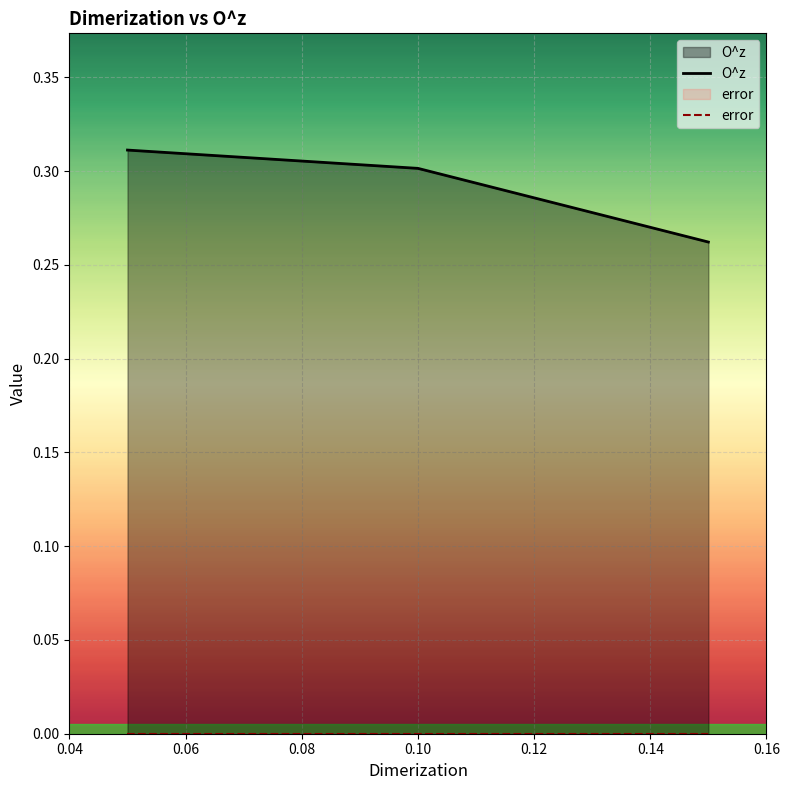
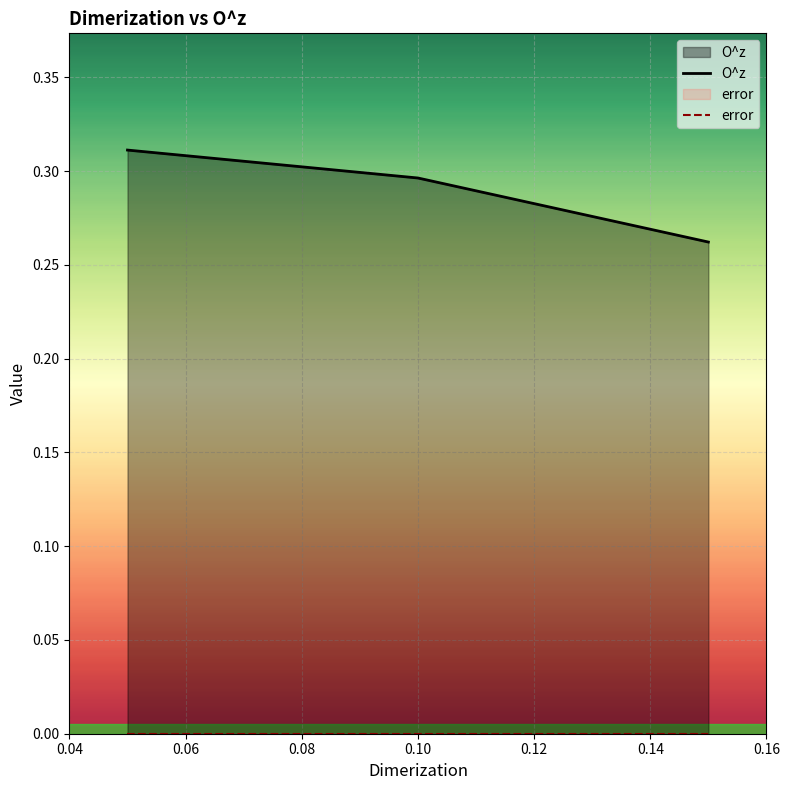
O^z, 0.10: 0.301 -> 0.296
